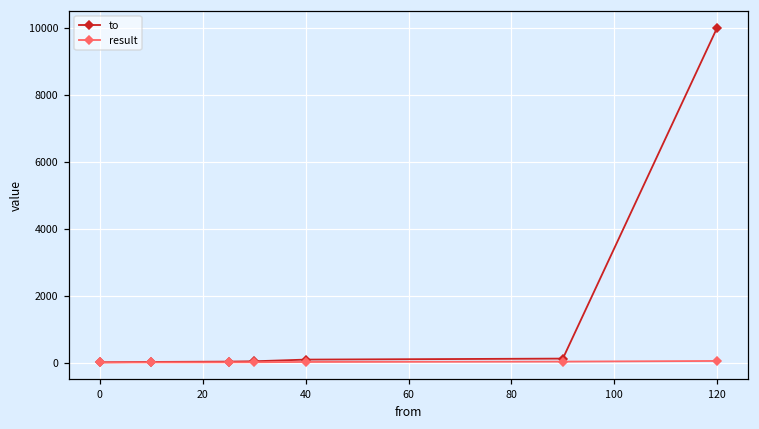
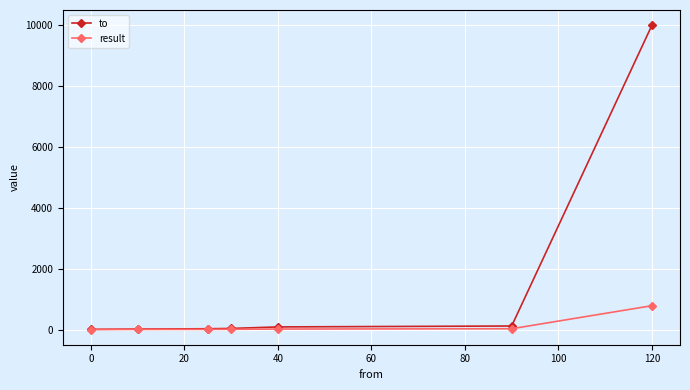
result, 120: 100 -> 800
